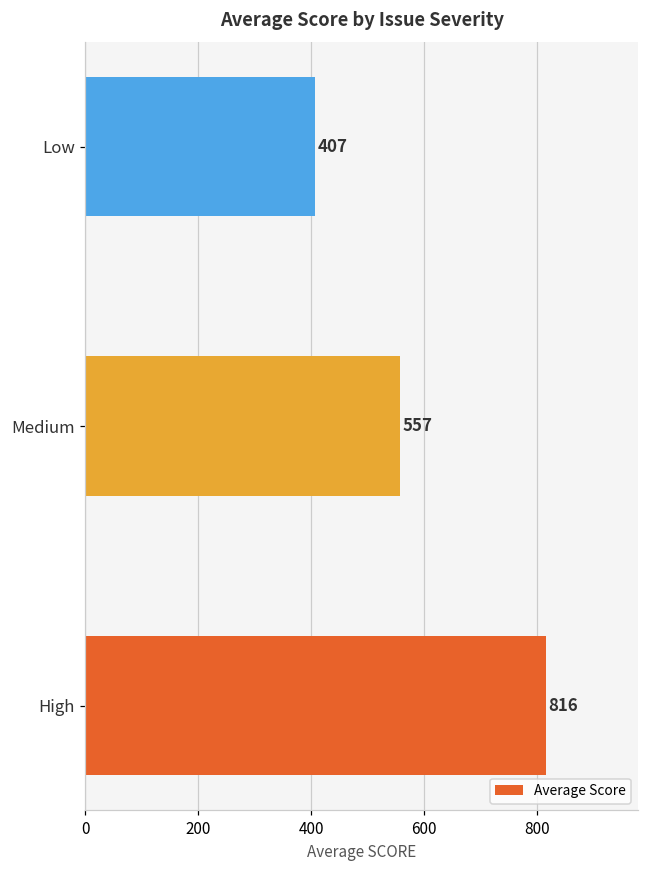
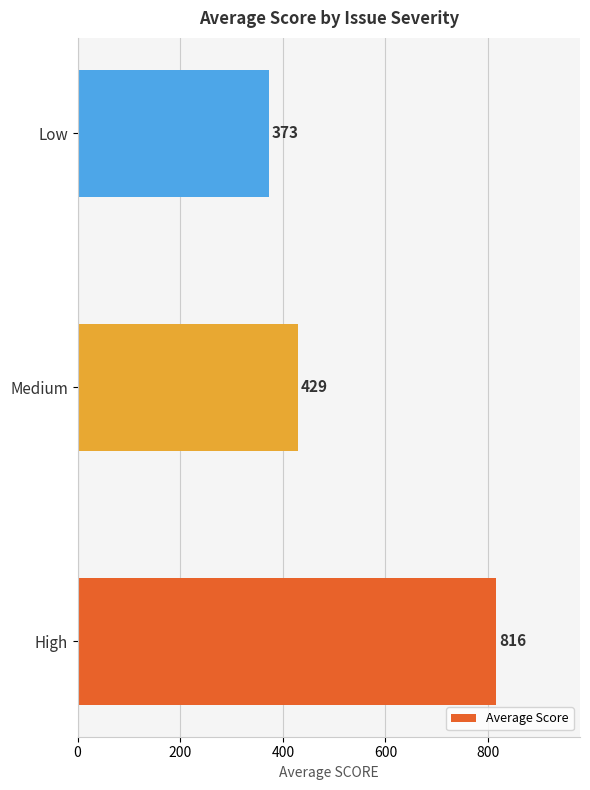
Low: 407 -> 373
Medium: 557 -> 429
